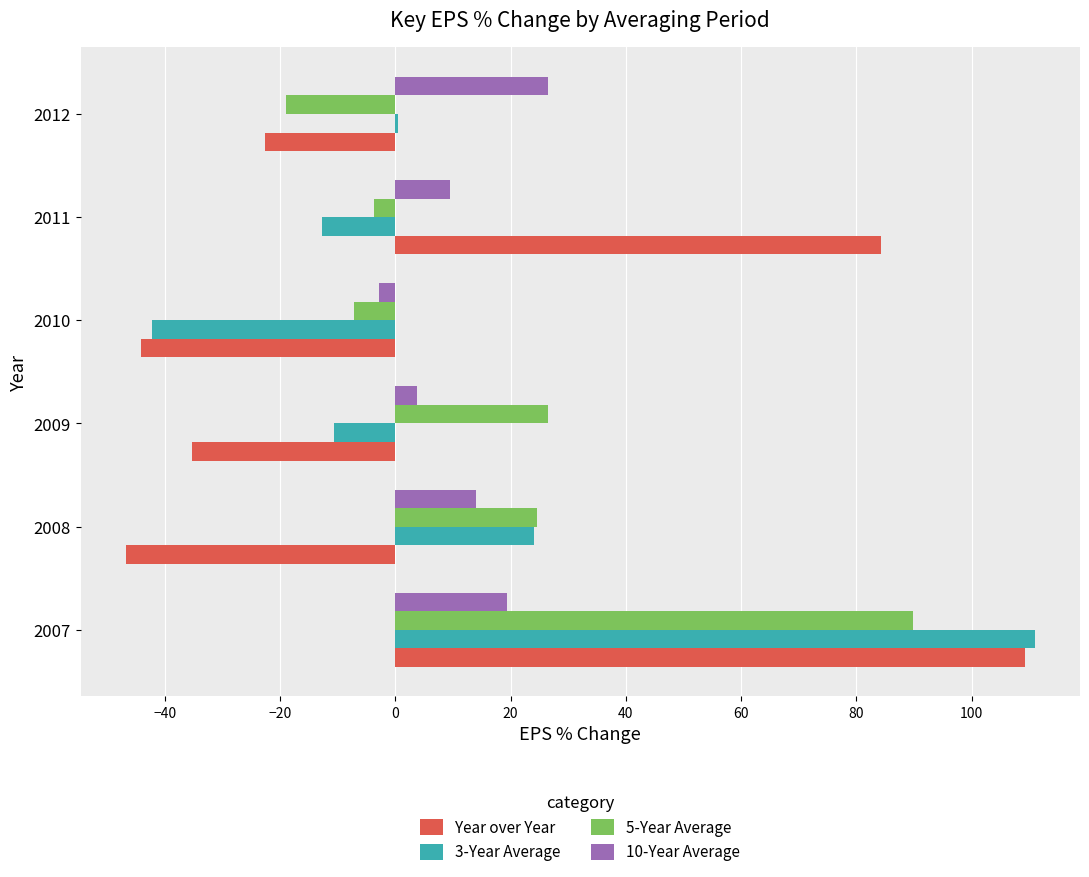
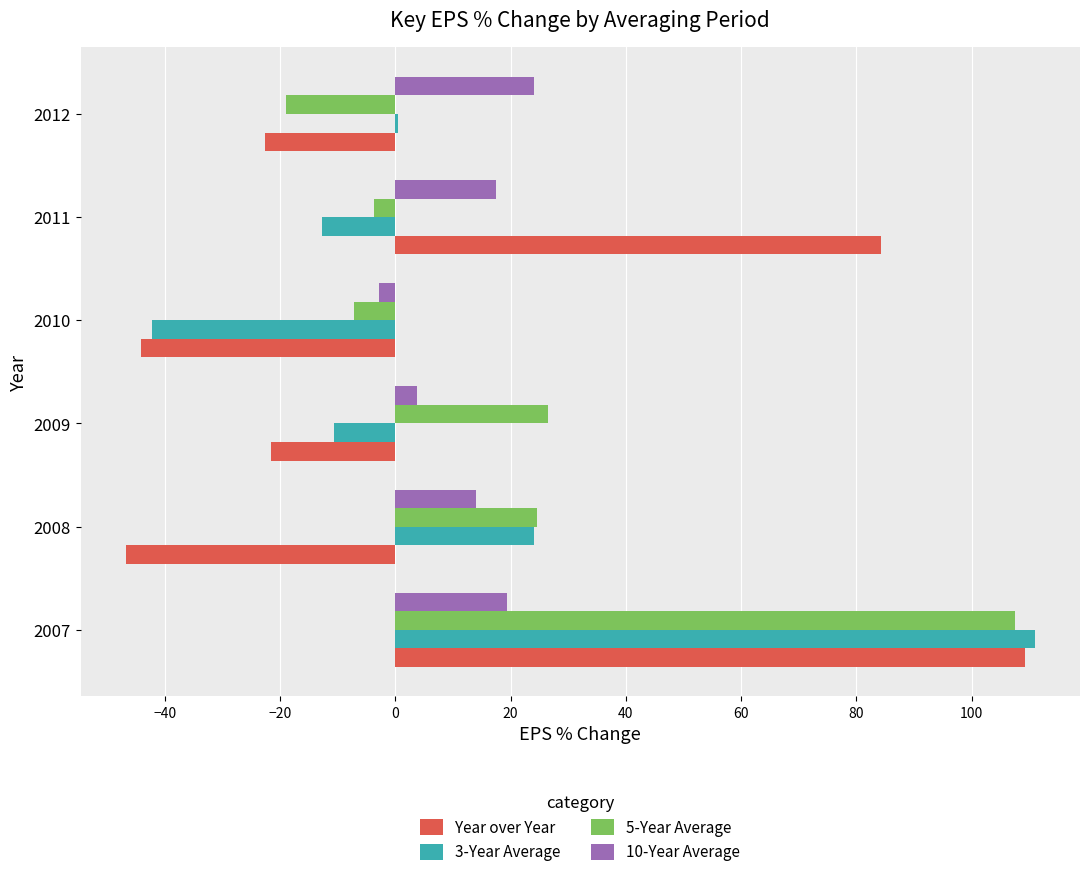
10-Year Average, 2012: 27 -> 24
10-Year Average, 2011: 9 -> 17
Year over Year, 2009: -35 -> -22
5-Year Average, 2007: 90 -> 108
